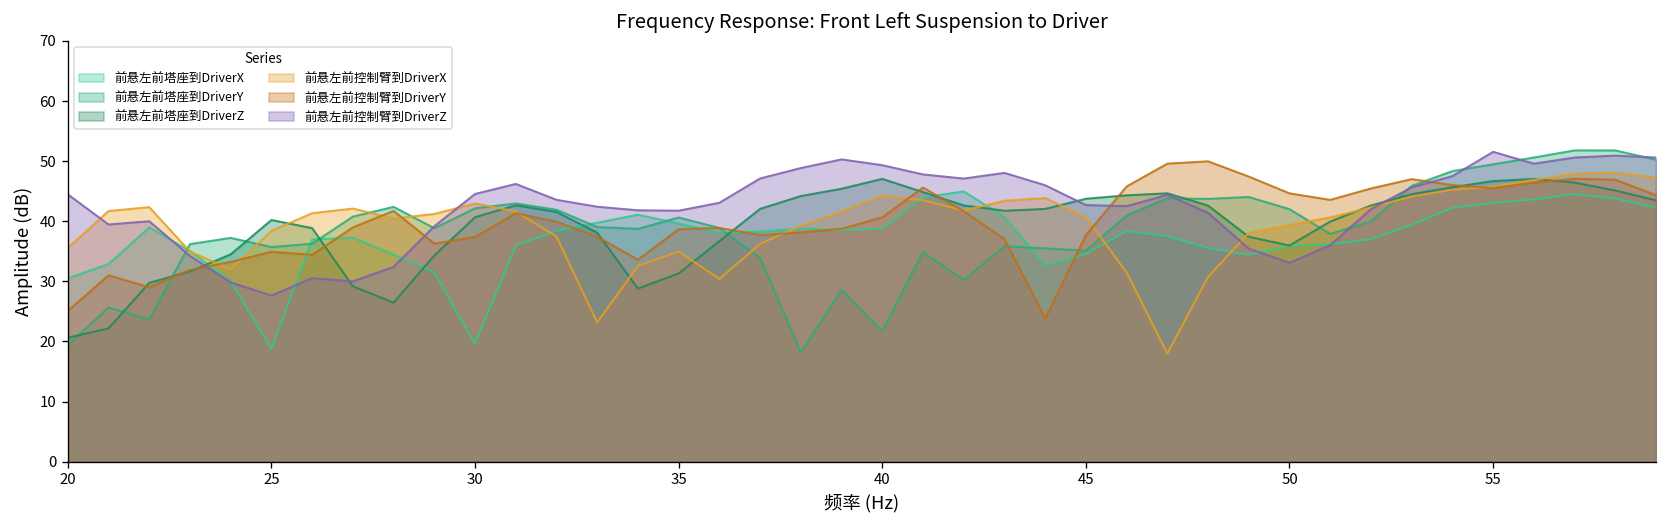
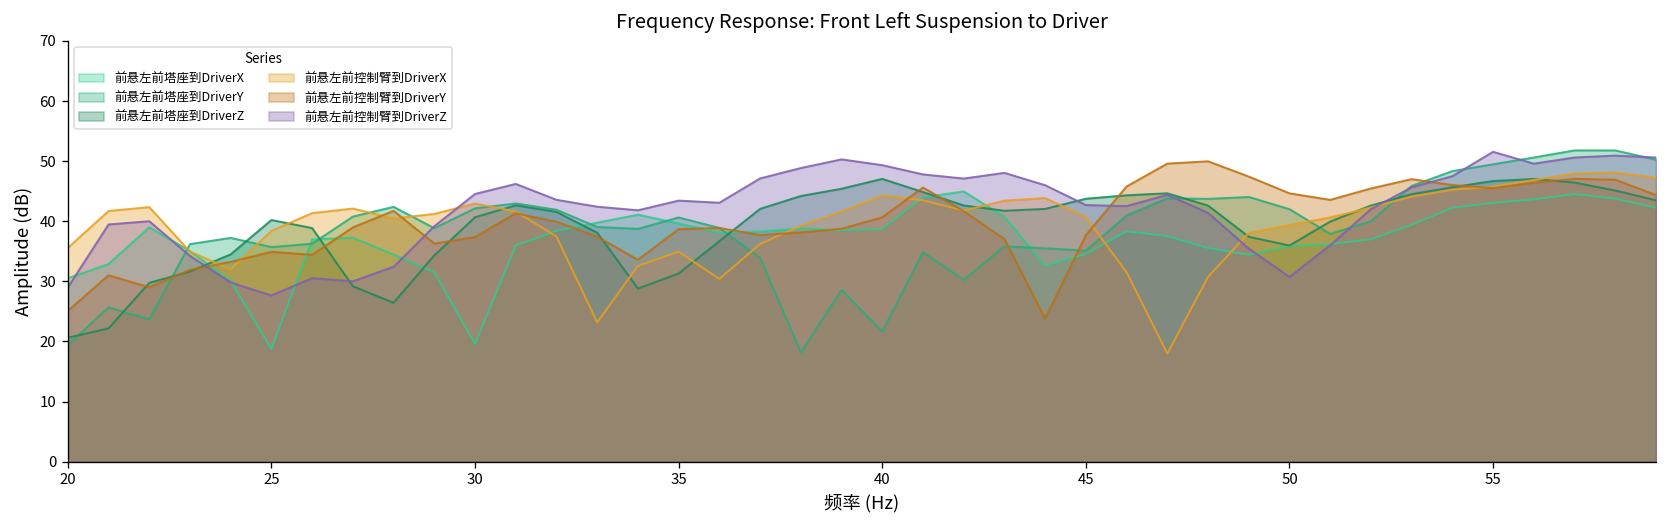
前悬左前控制臂到DriverZ, 20: 44 -> 29
前悬左前控制臂到DriverZ, 35: 42 -> 43
前悬左前控制臂到DriverZ, 50: 33 -> 31
